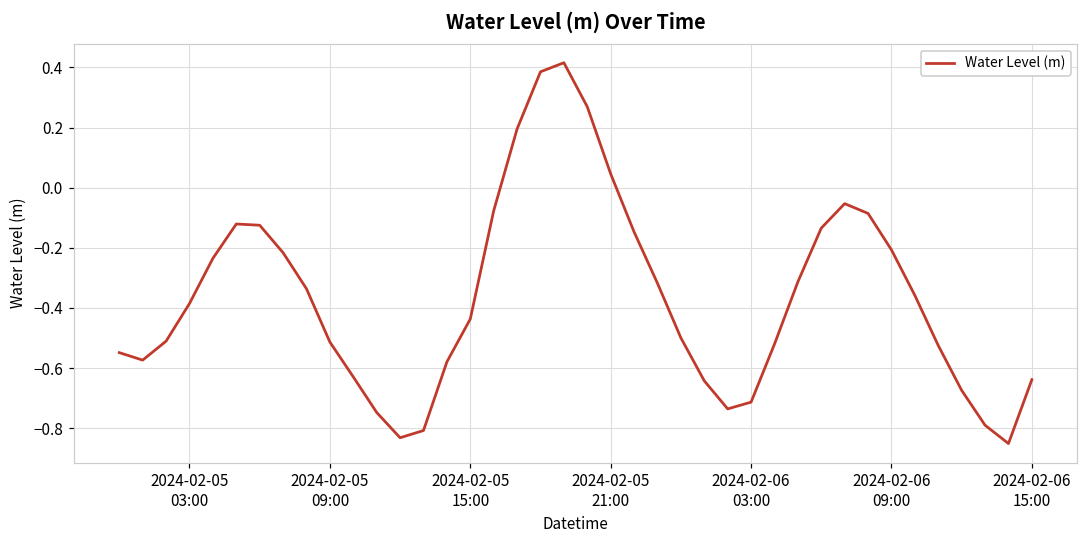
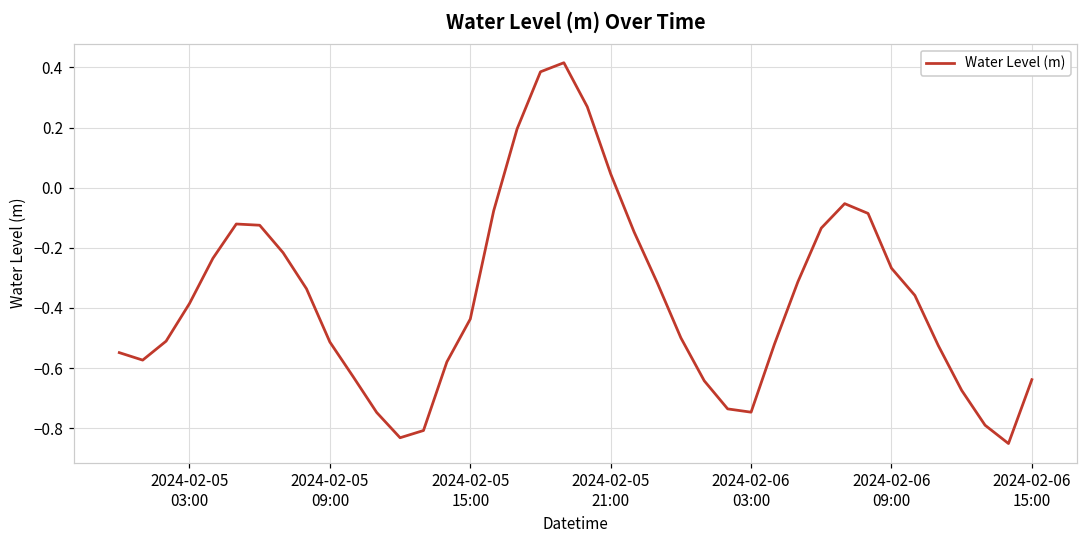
2024-02-06 03:00: -0.71 -> -0.75
2024-02-06 09:00: -0.21 -> -0.27
